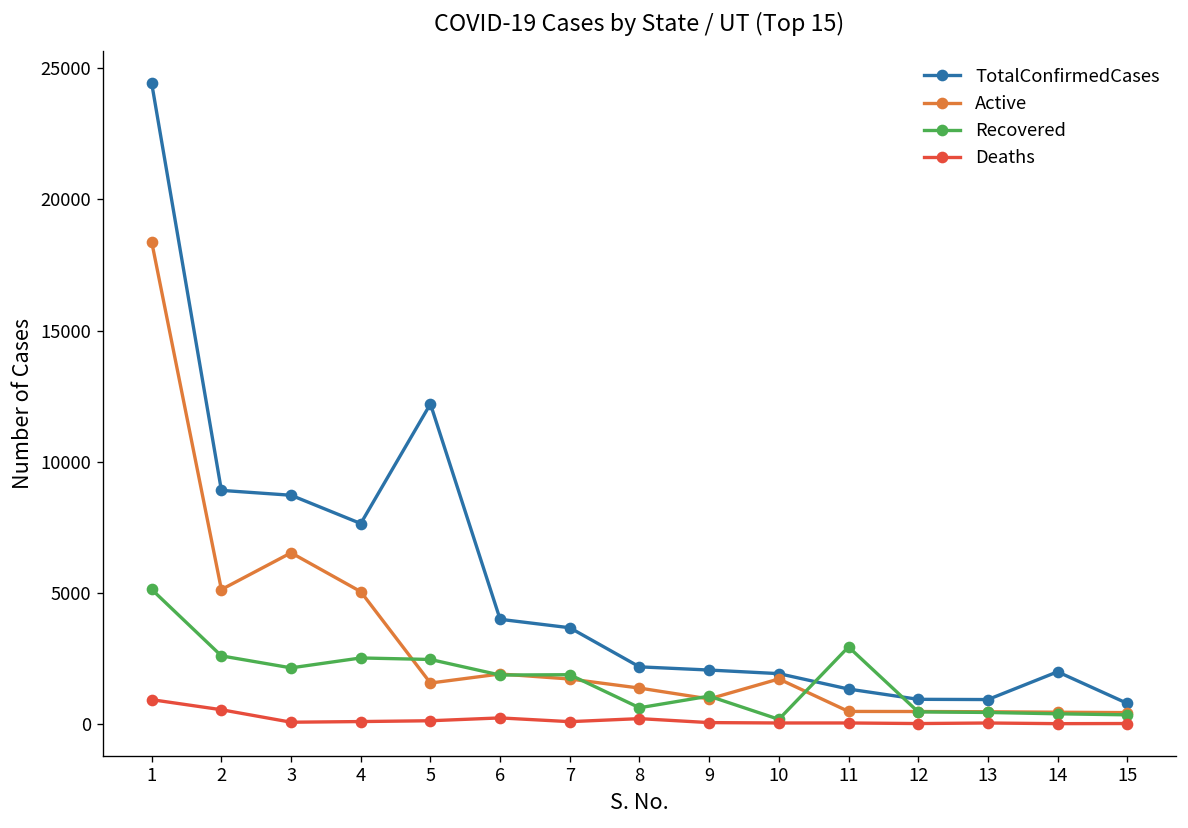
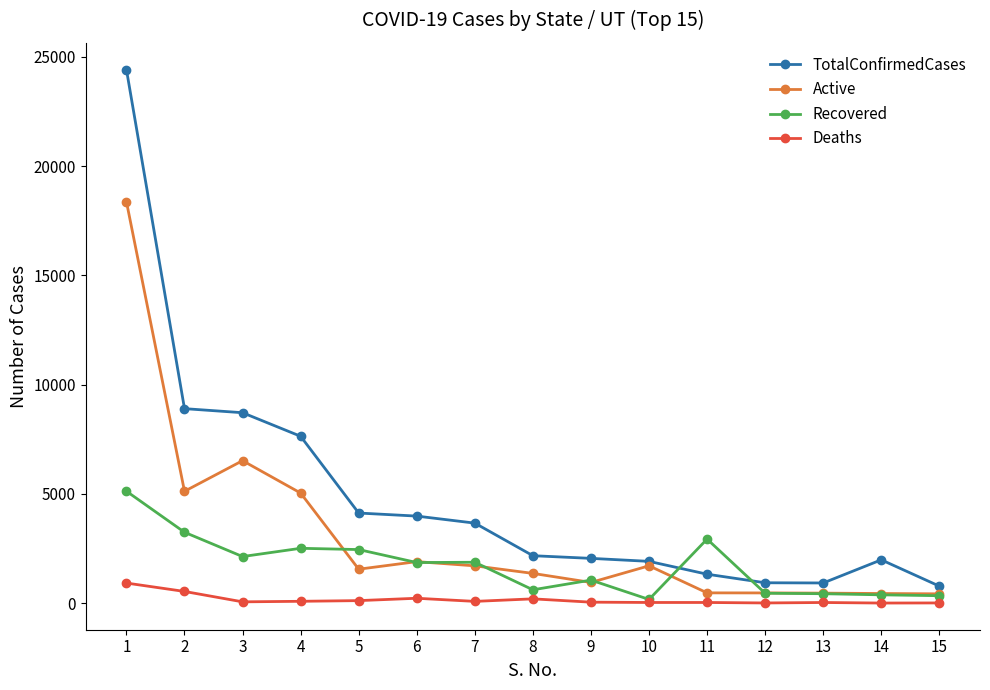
Recovered, 2: 2600 -> 3200
TotalConfirmedCases, 5: 12200 -> 4100
